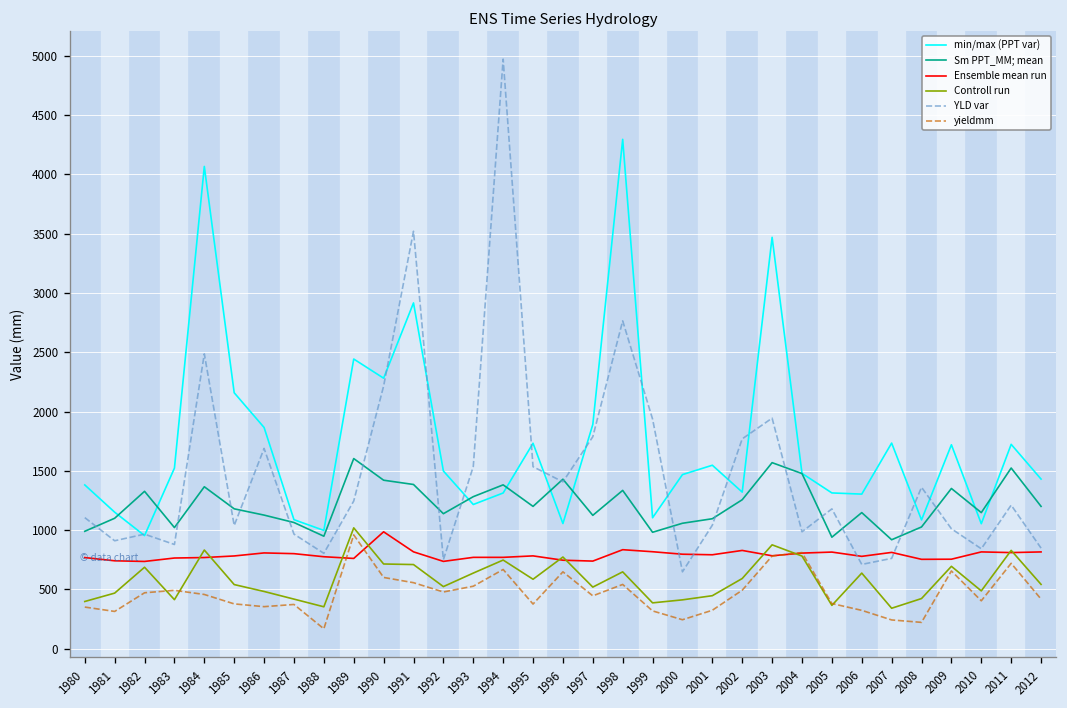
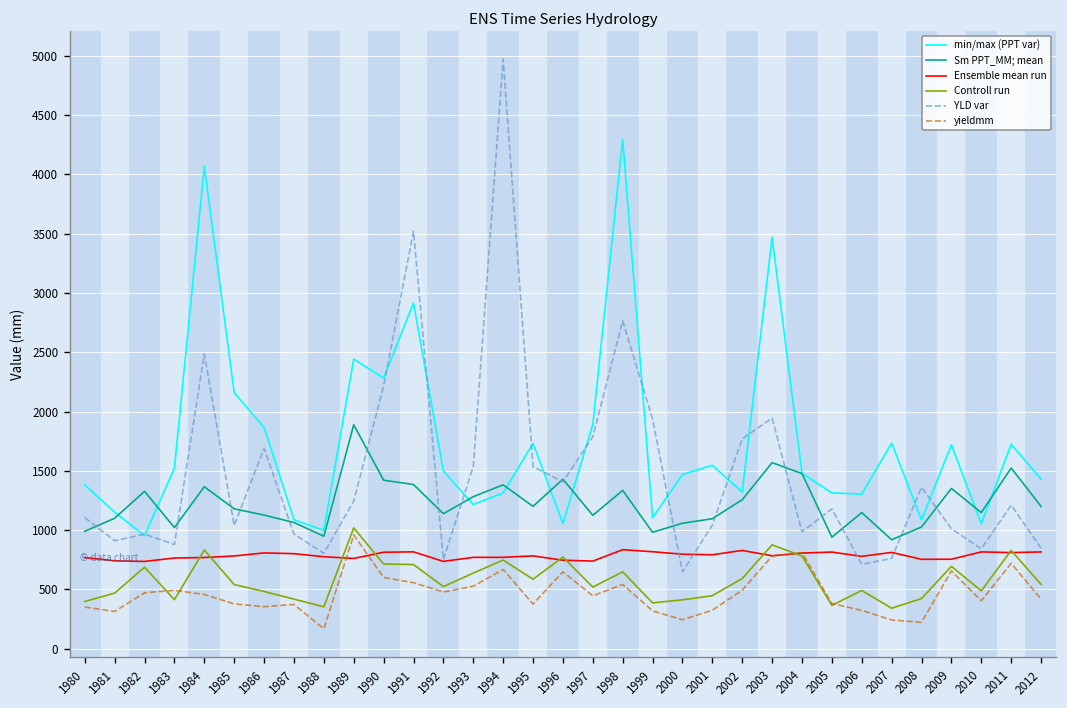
Sm PPT_MM; mean, 1989: 1600 -> 1900
Ensemble mean run, 1990: 1000 -> 800
Controll run, 2006: 600 -> 500
